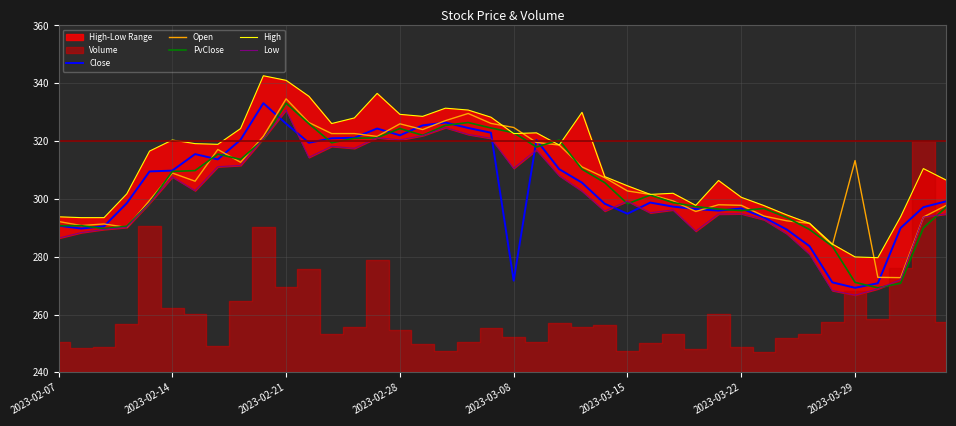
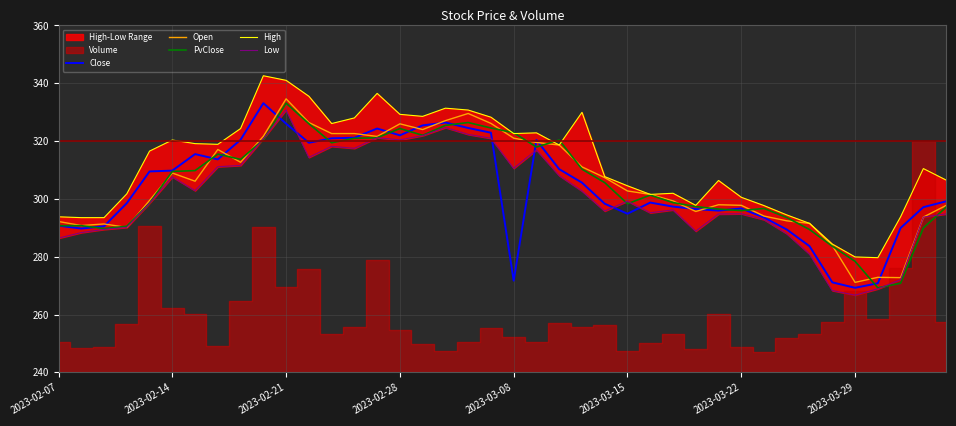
Open, 2023-03-08: 325 -> 321
Open, 2023-03-29: 313 -> 271
PvClose, 2023-03-29: 271 -> 278
